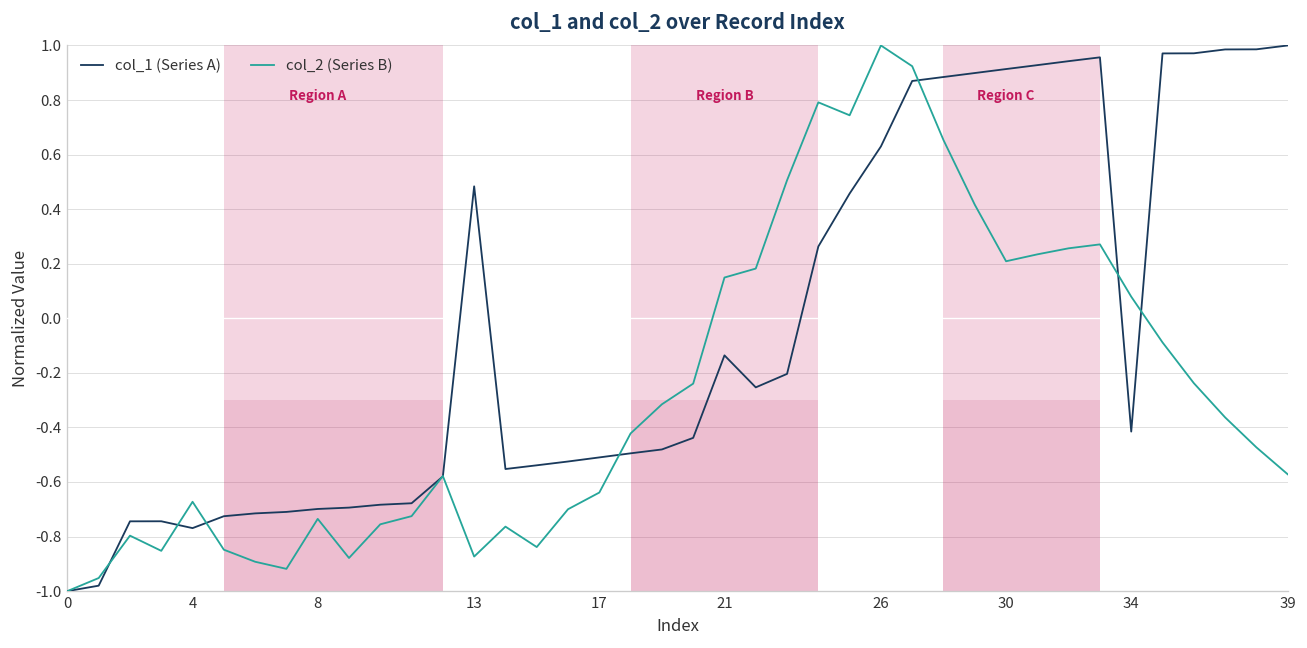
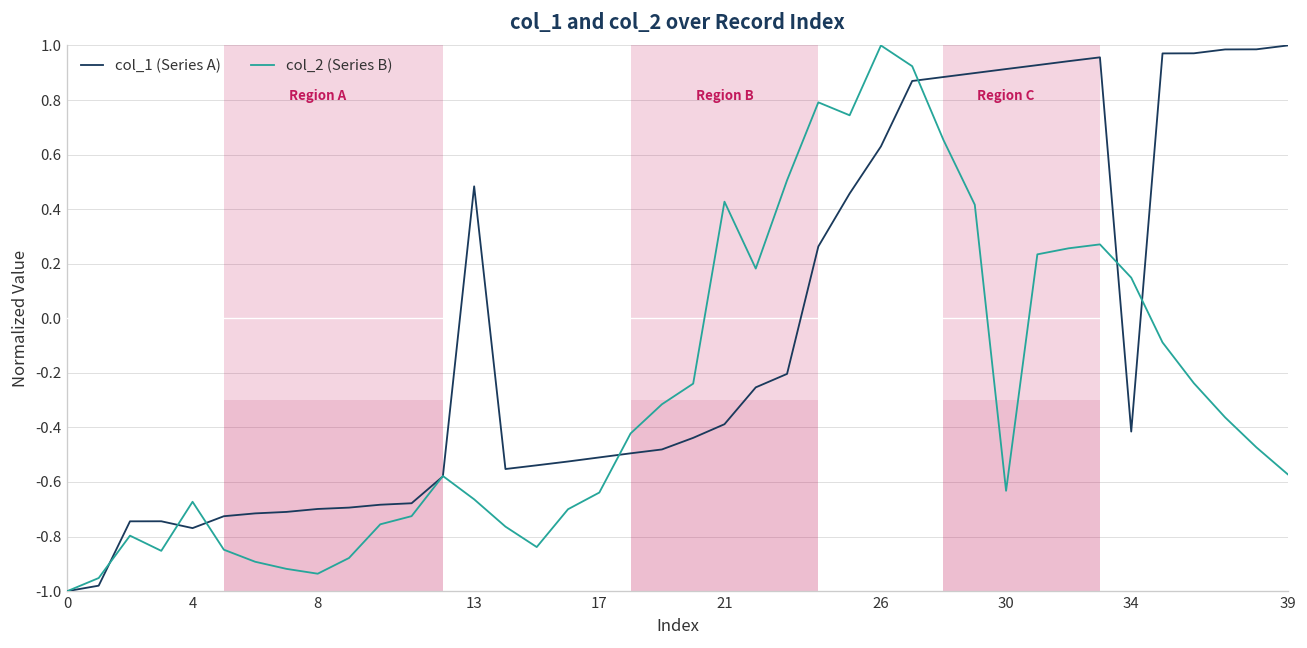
col_2 (Series B), 8: -0.74 -> -0.94
col_2 (Series B), 13: -0.87 -> -0.66
col_1 (Series A), 21: -0.14 -> -0.39
col_2 (Series B), 21: 0.15 -> 0.43
col_2 (Series B), 30: 0.21 -> -0.63
col_2 (Series B), 34: 0.08 -> 0.15
